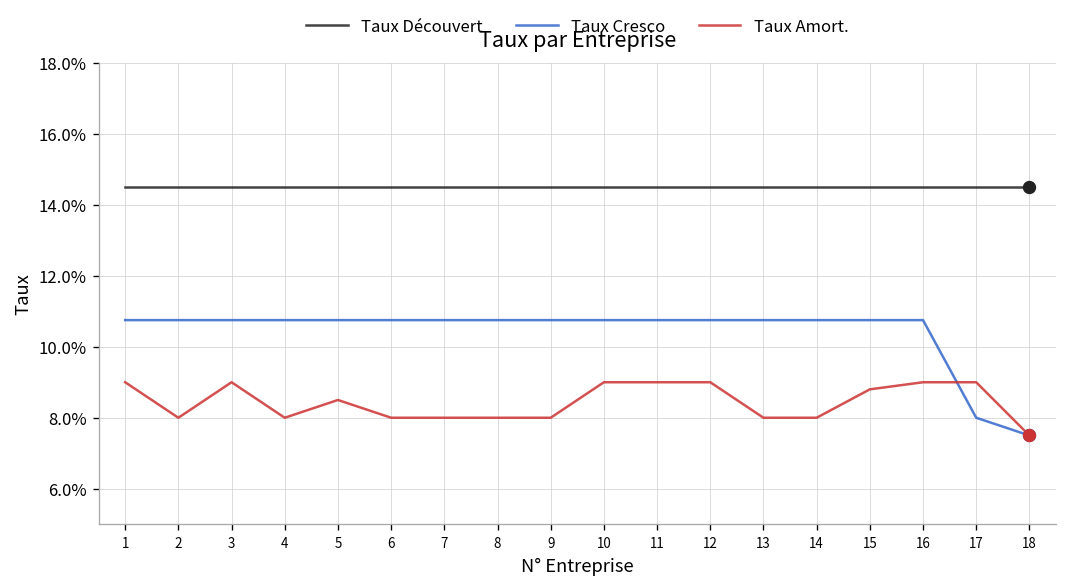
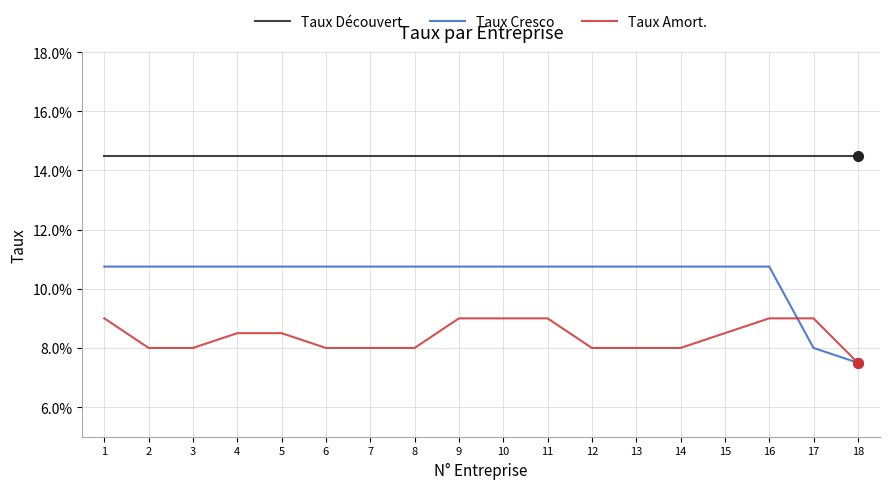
Taux Amort., 3: 9.0% -> 8.0%
Taux Amort., 4: 8.0% -> 8.5%
Taux Amort., 9: 8.0% -> 9.0%
Taux Amort., 12: 9.0% -> 8.0%
Taux Amort., 15: 8.8% -> 8.5%
